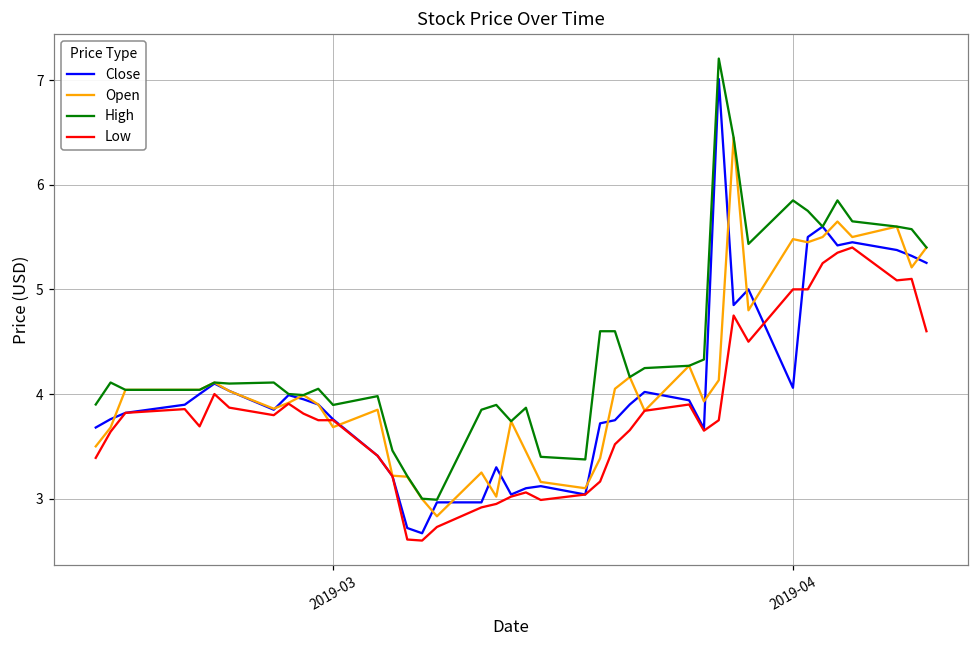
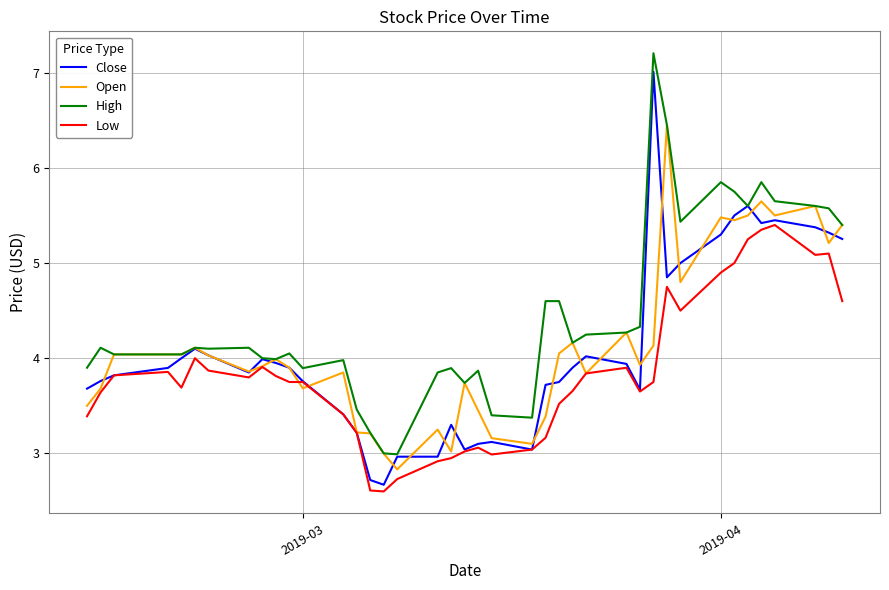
Close, 2019-04: 4.1 -> 5.3
Low, 2019-04: 5.0 -> 4.9
